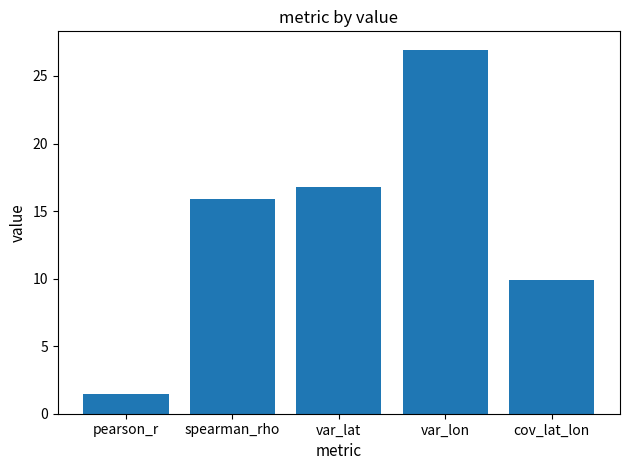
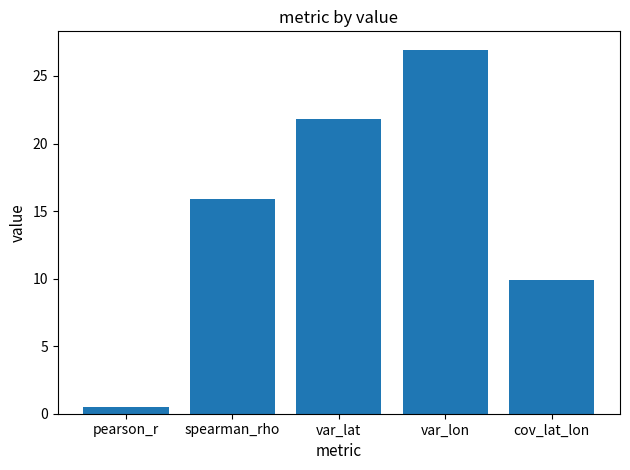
pearson_r: 1.5 -> 0.5
var_lat: 16.8 -> 21.8
